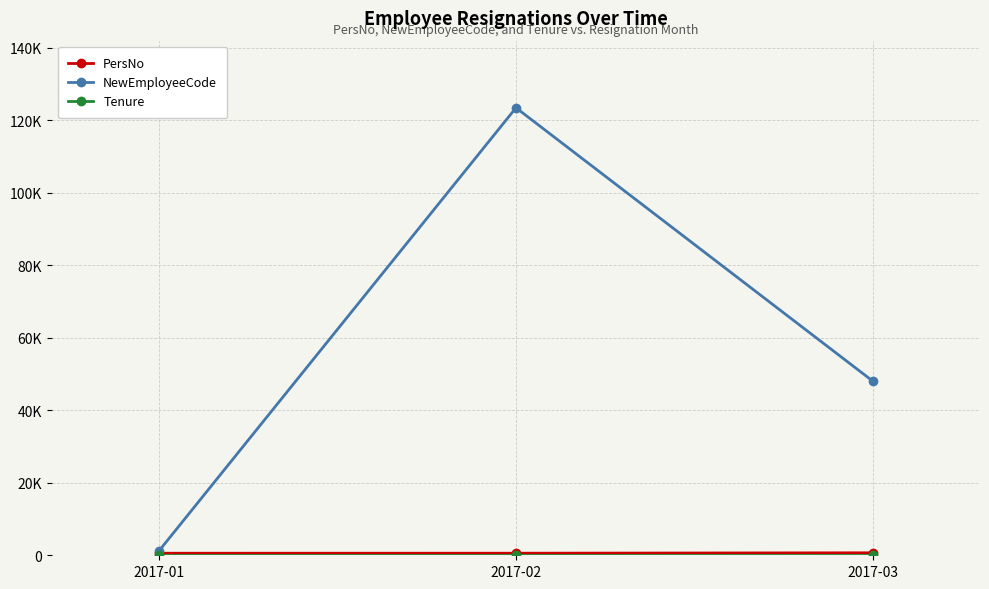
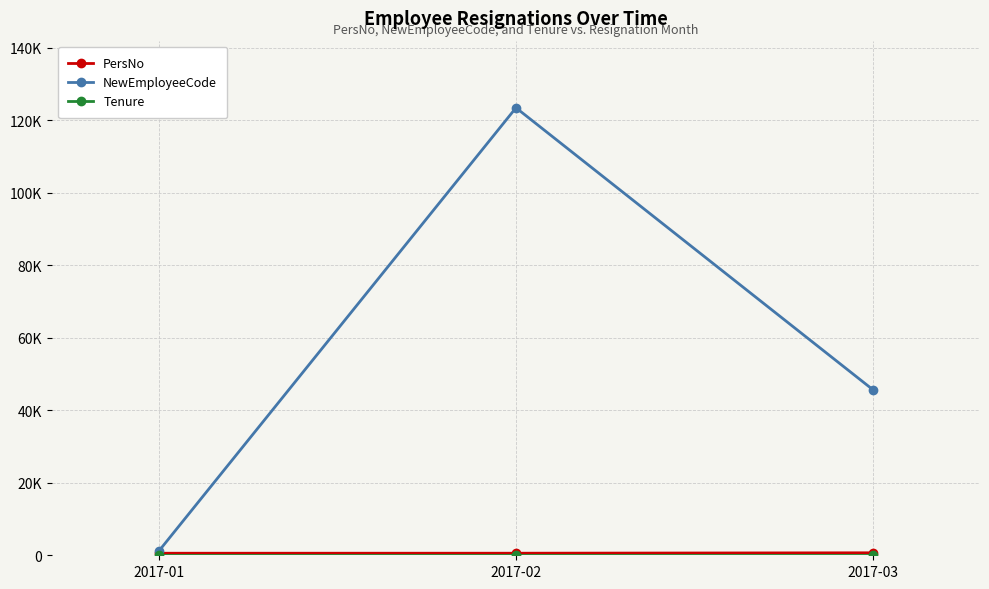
NewEmployeeCode, 2017-03: 48000 -> 46000
